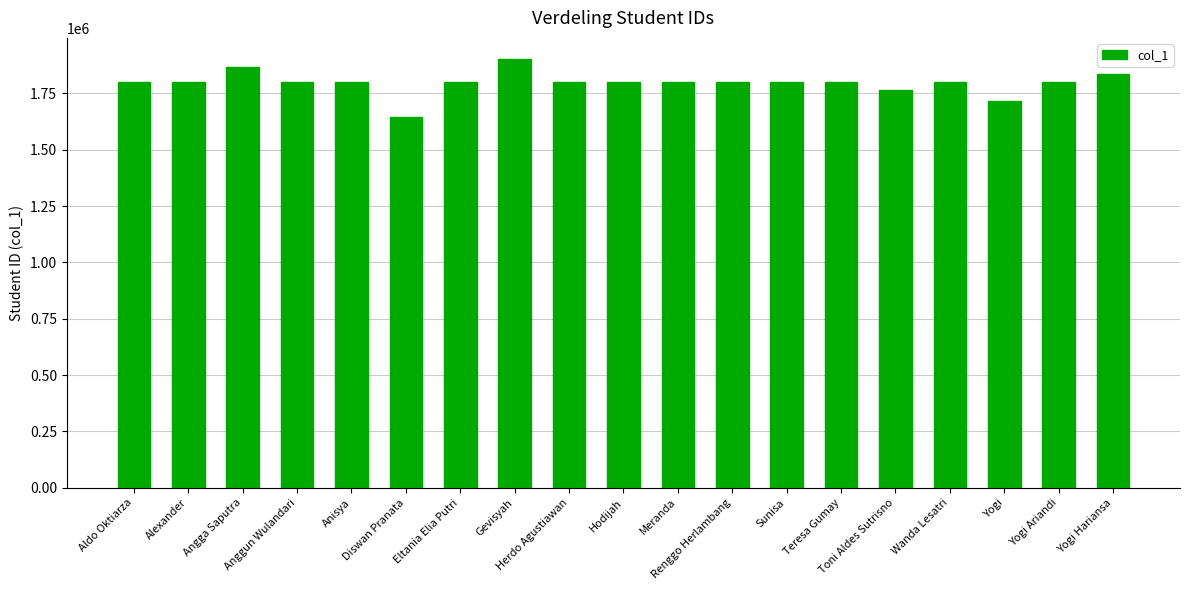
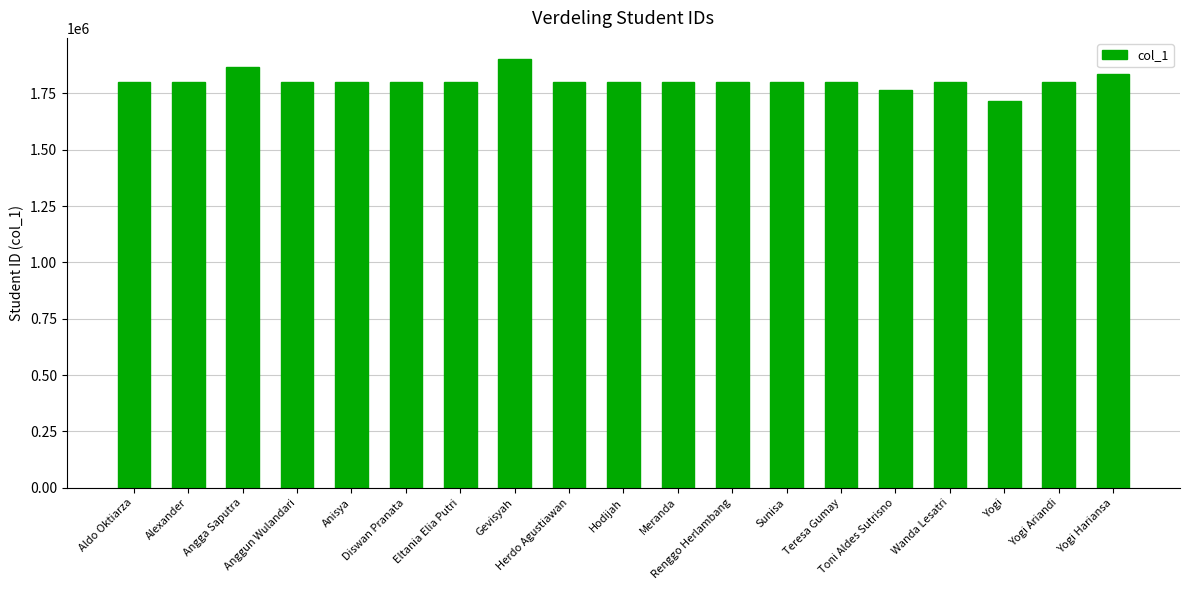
Diswan Pranata: 1650000 -> 1800000
